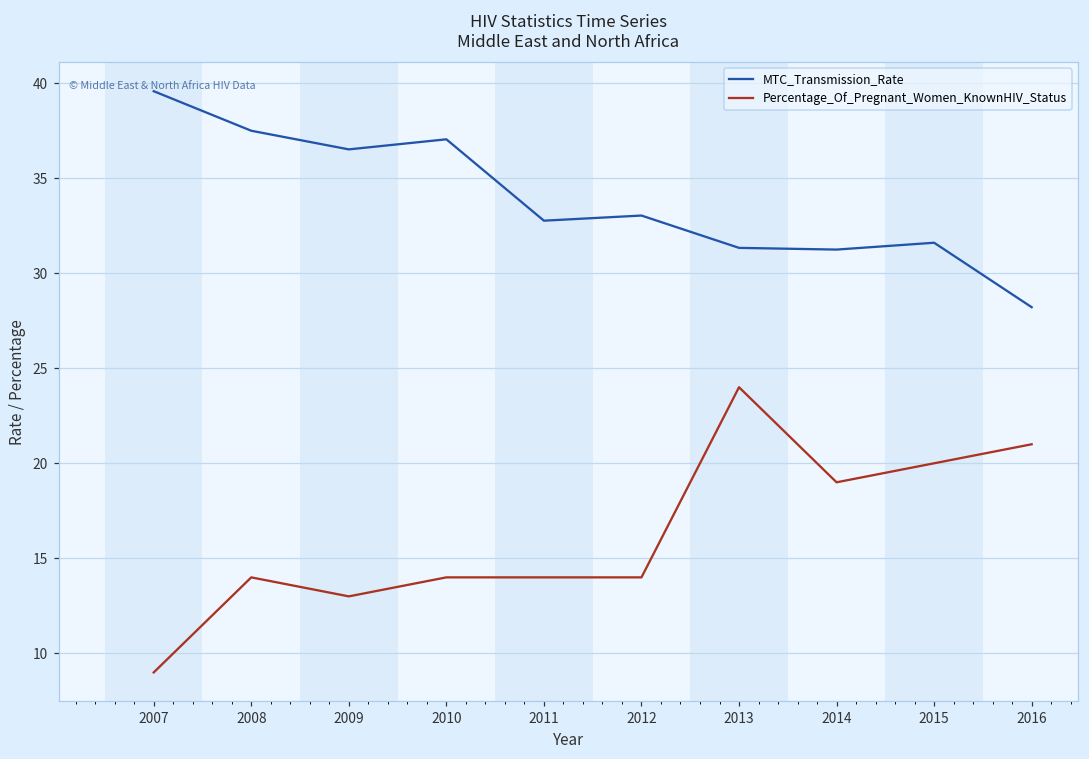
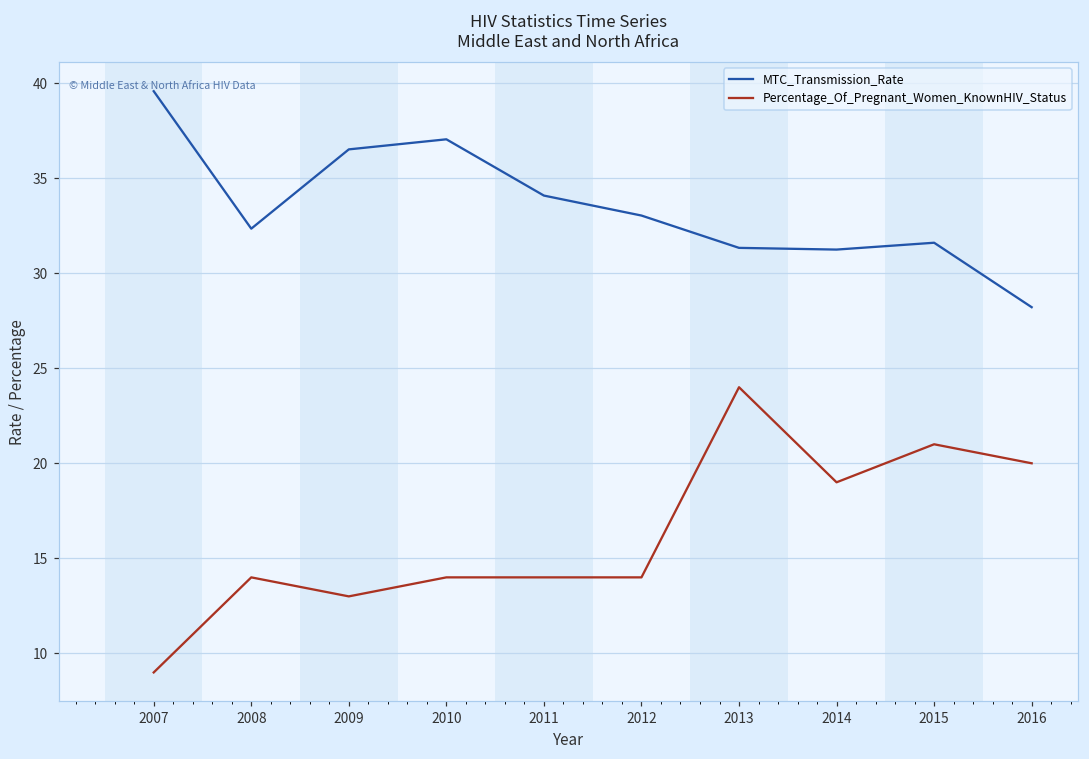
MTC_Transmission_Rate, 2008: 37.5 -> 32.3
MTC_Transmission_Rate, 2011: 32.8 -> 34.1
Percentage_Of_Pregnant_Women_KnownHIV_Status, 2015: 20 -> 21
Percentage_Of_Pregnant_Women_KnownHIV_Status, 2016: 21 -> 20
